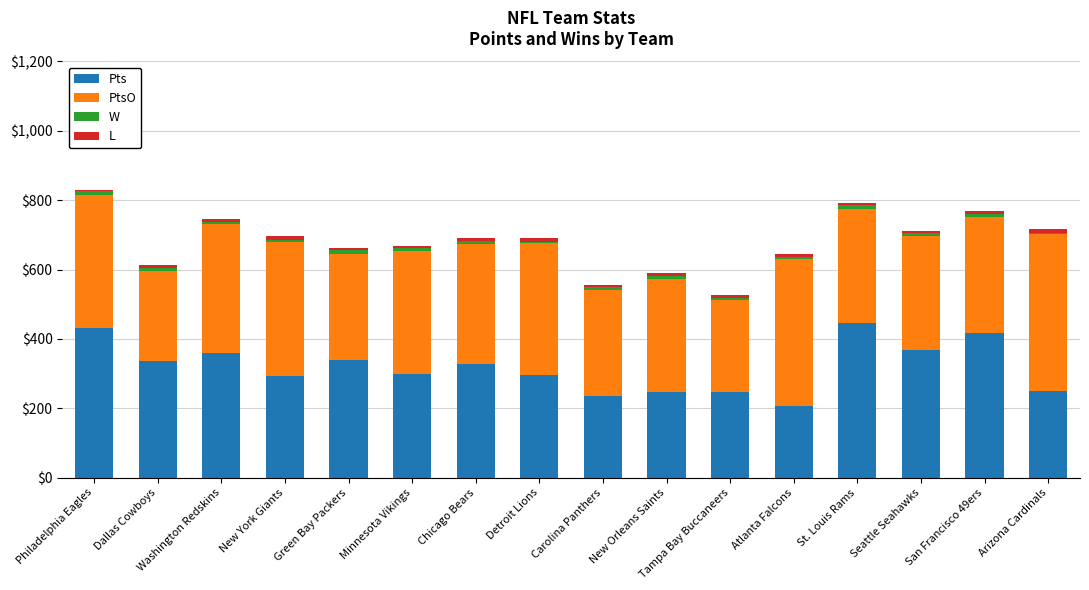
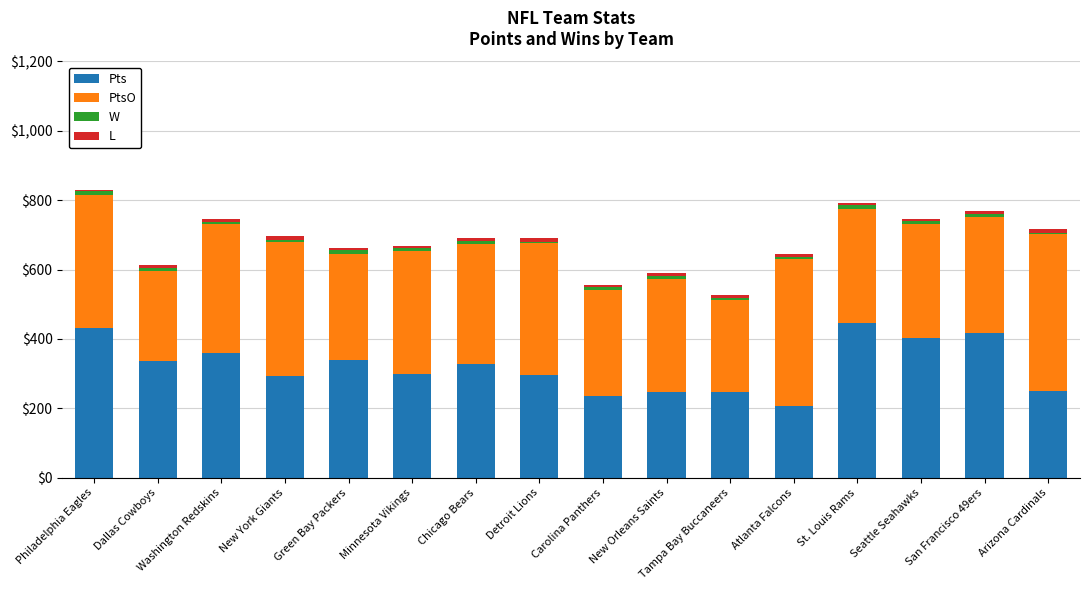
Pts, Seattle Seahawks: $370 -> $400
